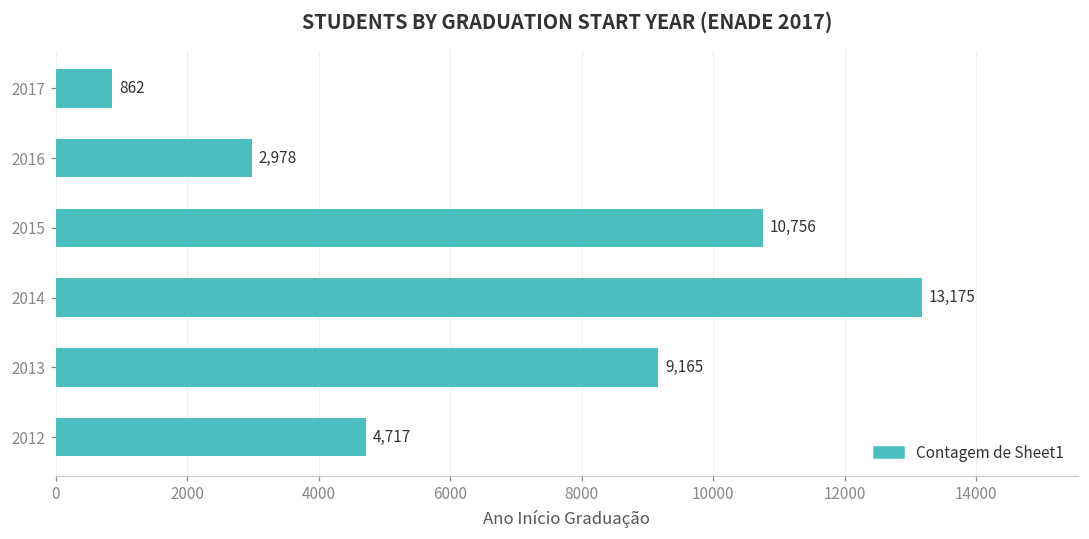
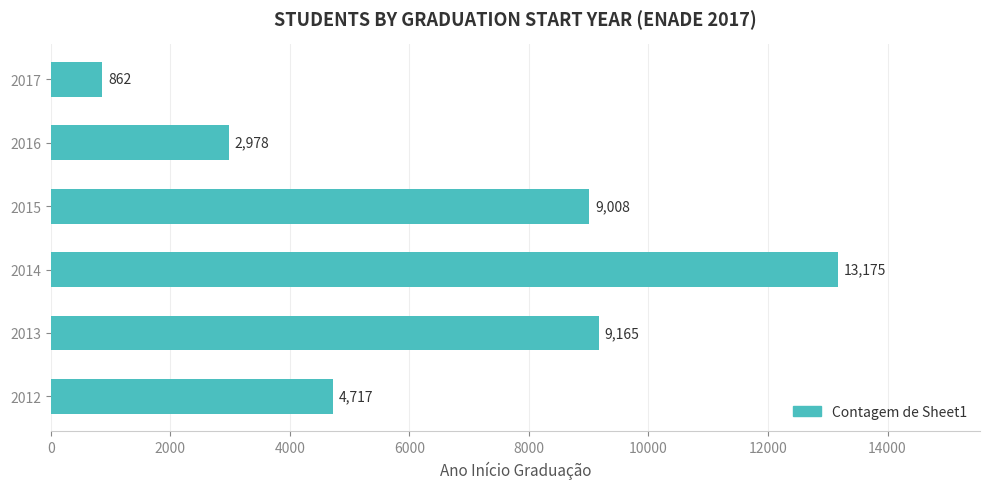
2015: 10,756 -> 9,008
